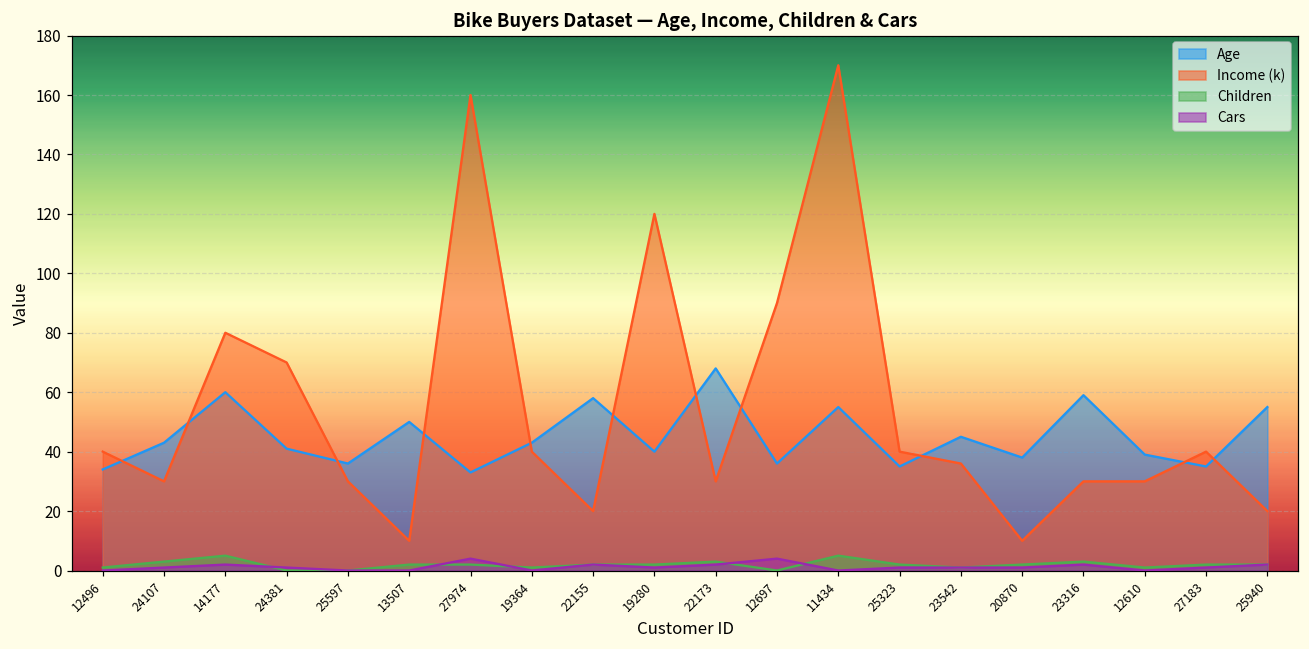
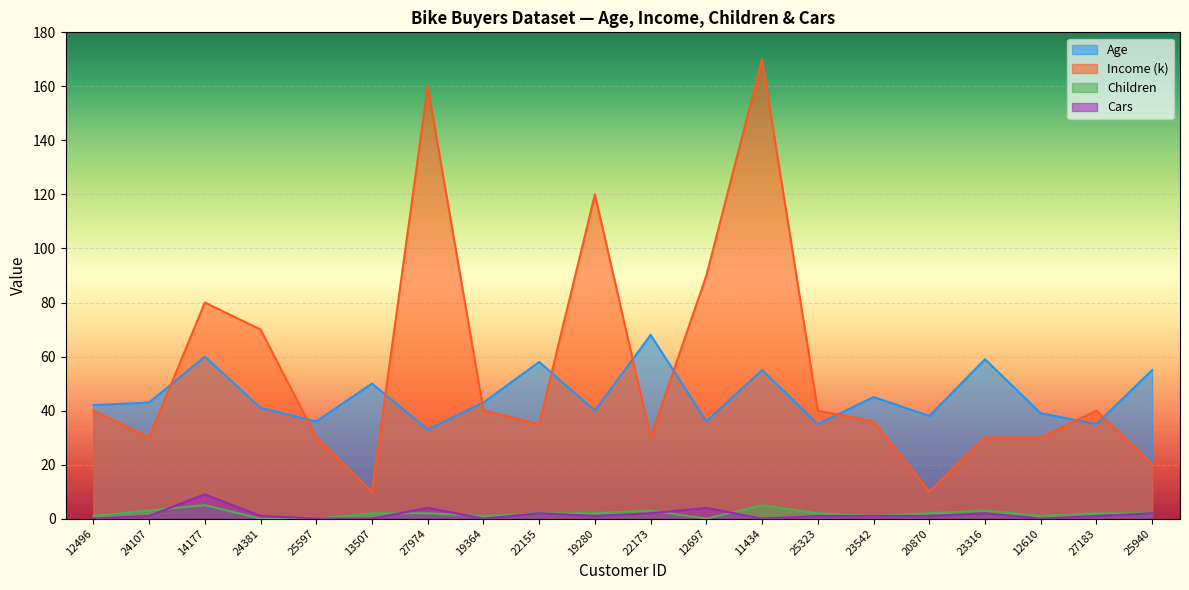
Age, 12496: 34 -> 42
Cars, 14177: 2 -> 9
Income (k), 22155: 20 -> 35
